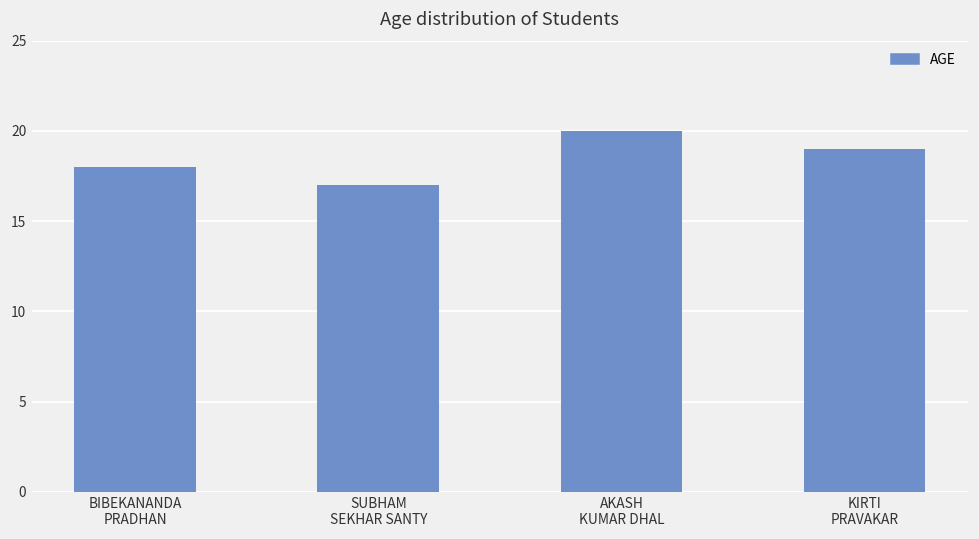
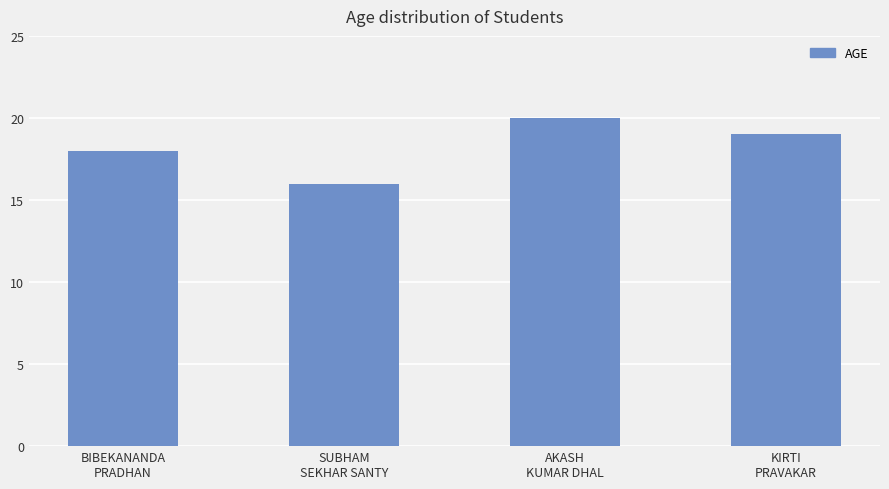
SUBHAM SEKHAR SANTY: 17 -> 16
